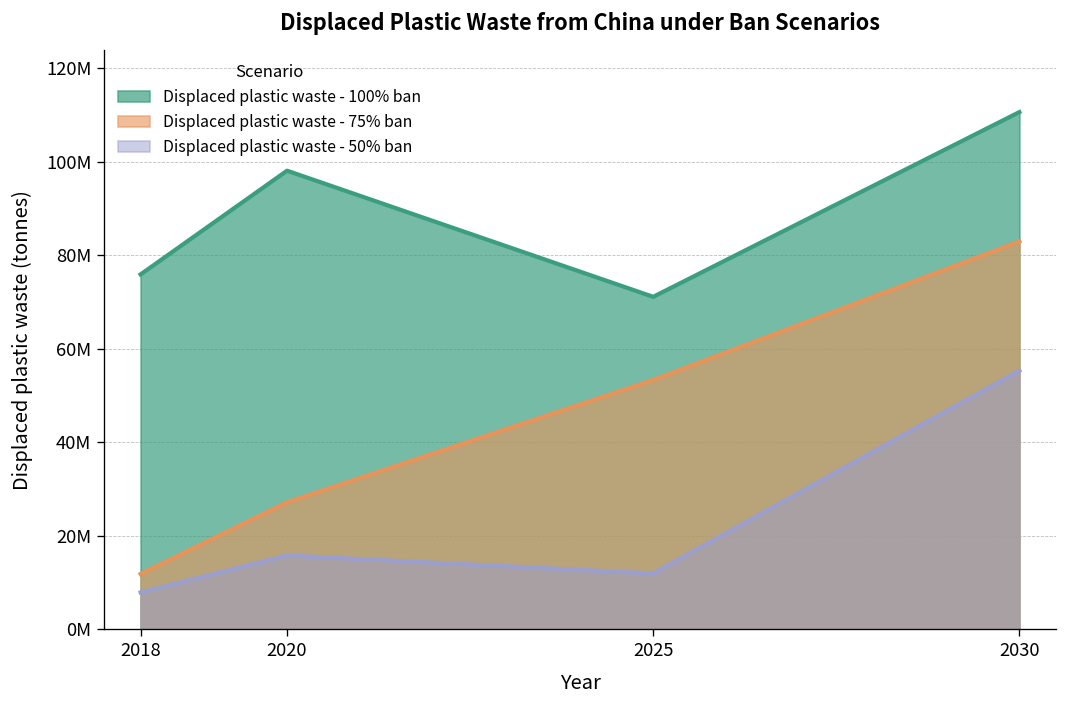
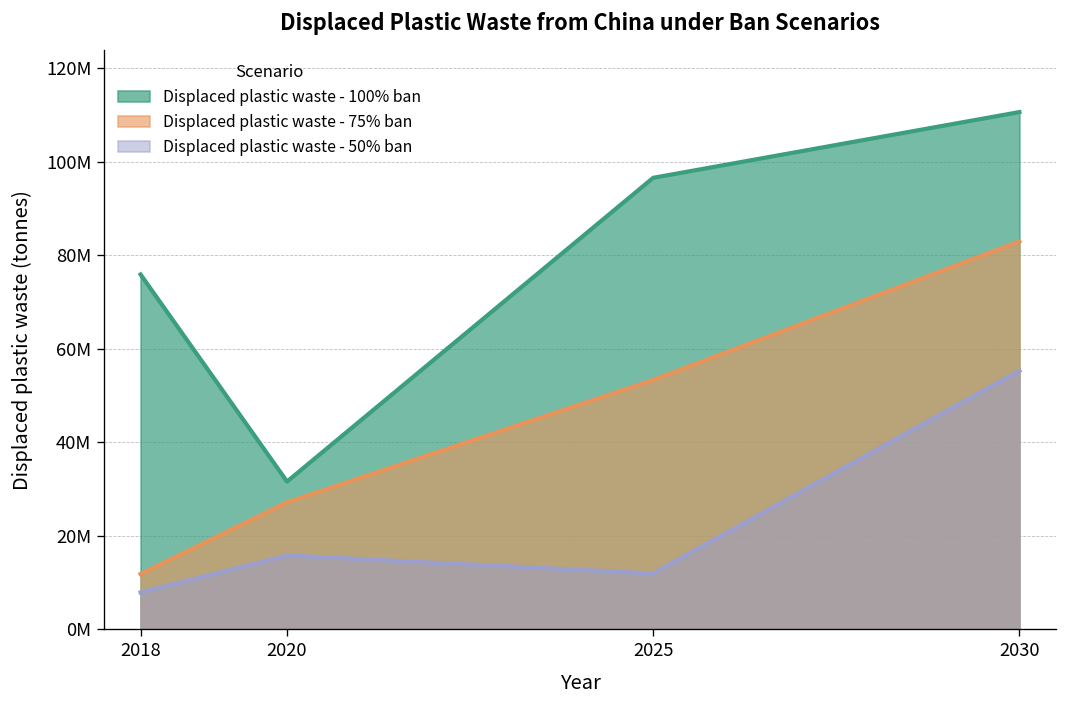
Displaced plastic waste - 100% ban, 2020: 98000000 -> 32000000
Displaced plastic waste - 100% ban, 2025: 71000000 -> 97000000
